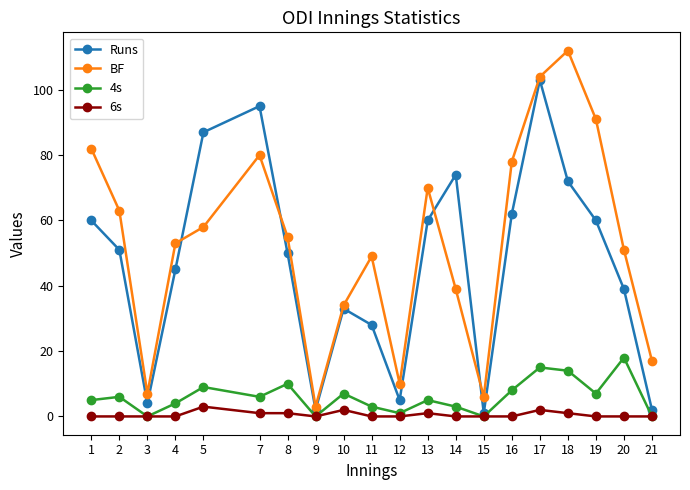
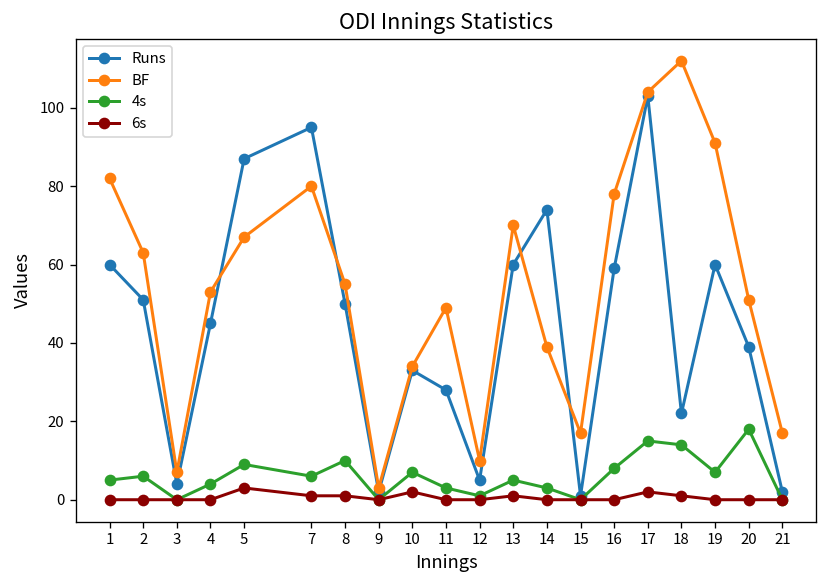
BF, 5: 58 -> 67
BF, 15: 6 -> 17
Runs, 16: 62 -> 59
Runs, 18: 72 -> 22
